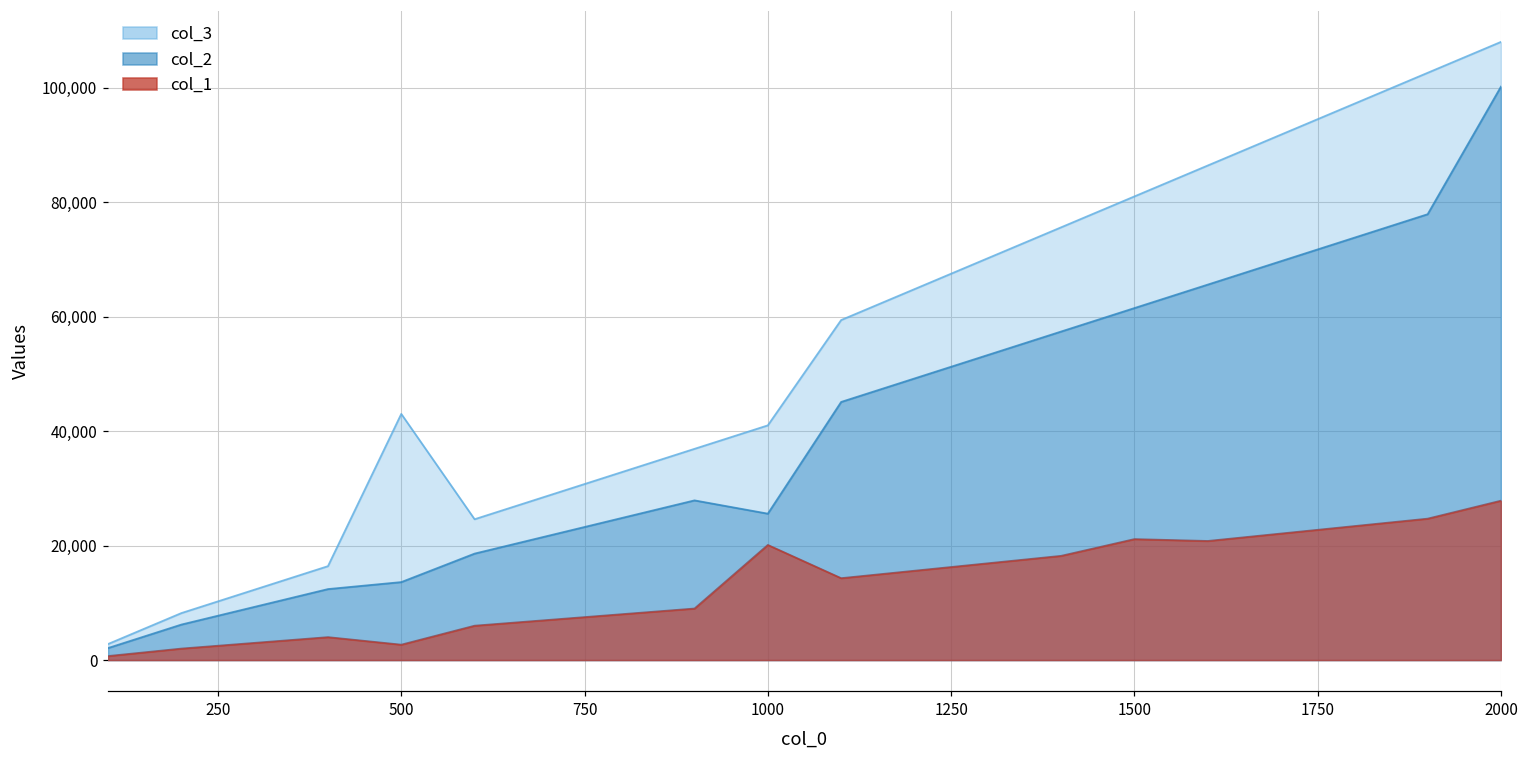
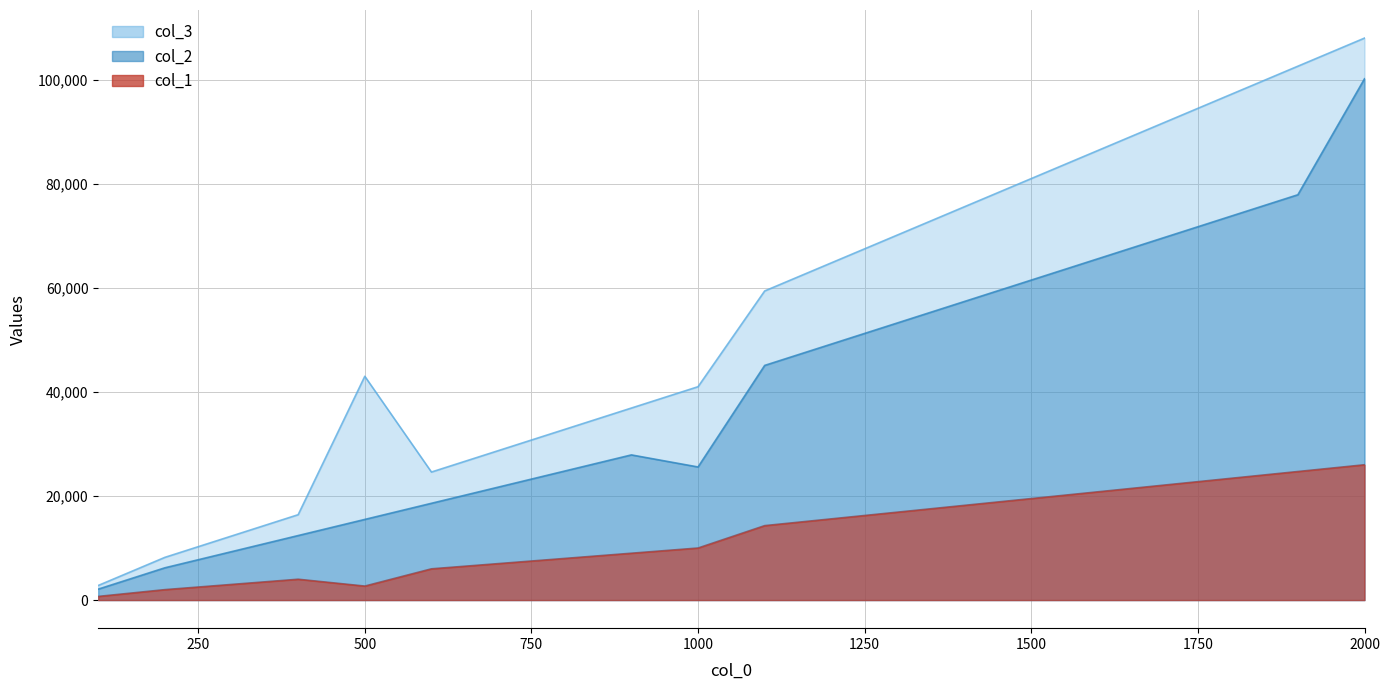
col_2, 500: 14,000 -> 16,000
col_1, 1000: 20,000 -> 10,000
col_1, 1500: 21,000 -> 20,000
col_1, 2000: 28,000 -> 26,000
